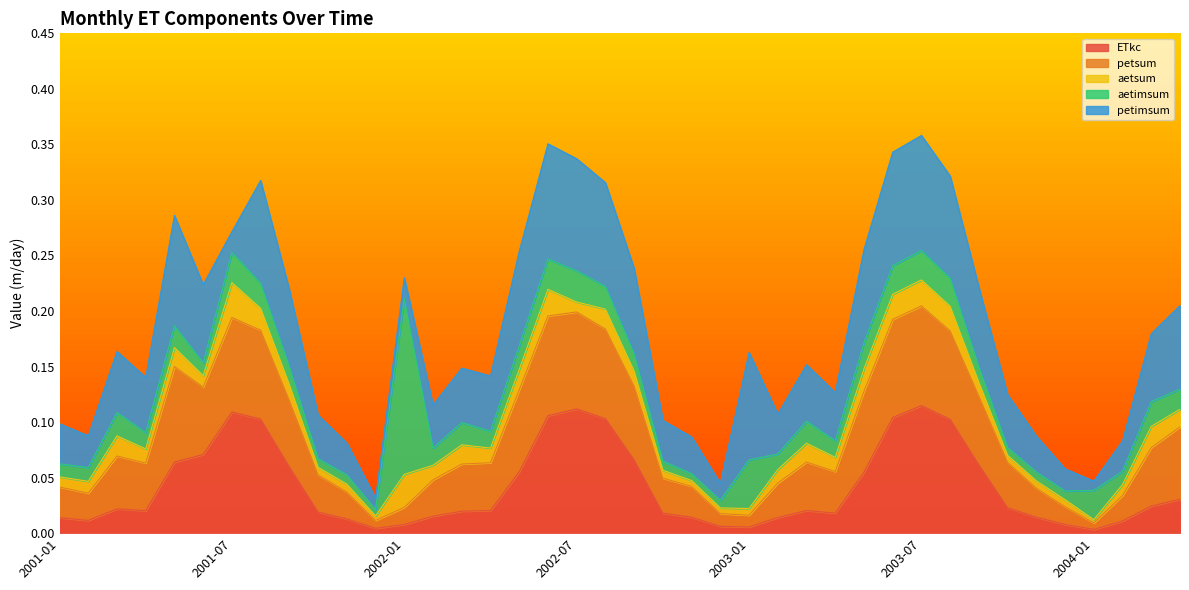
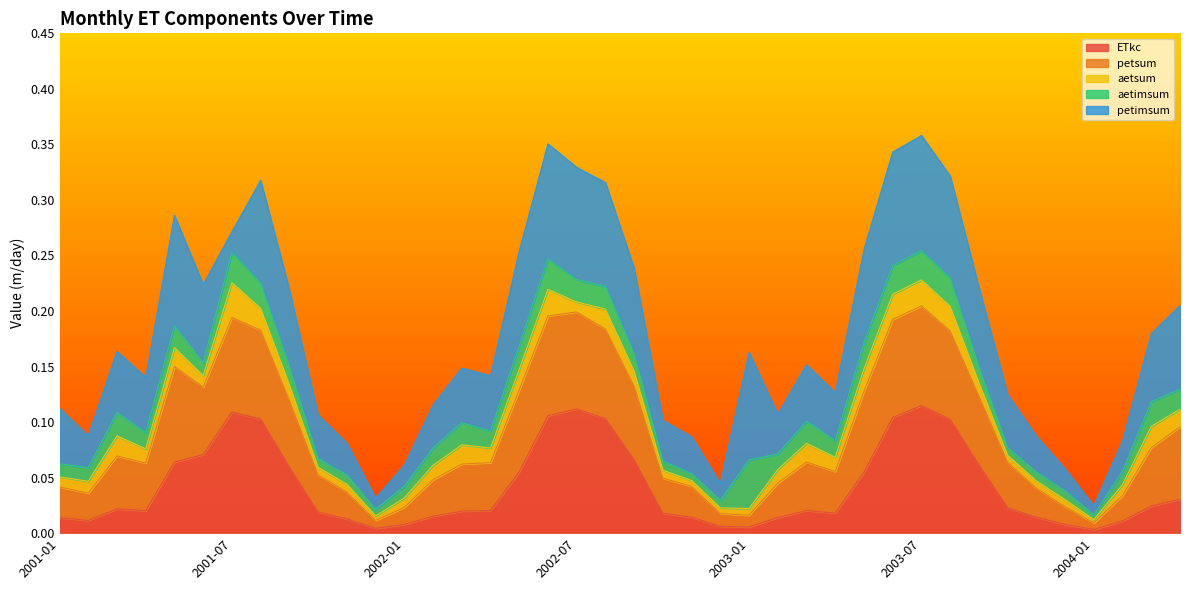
petimsum, 2001-01: 0.036 -> 0.050
aetsum, 2002-01: 0.030 -> 0.008
aetimsum, 2002-01: 0.158 -> 0.011
aetimsum, 2002-07: 0.028 -> 0.020
aetimsum, 2004-01: 0.026 -> 0.004
